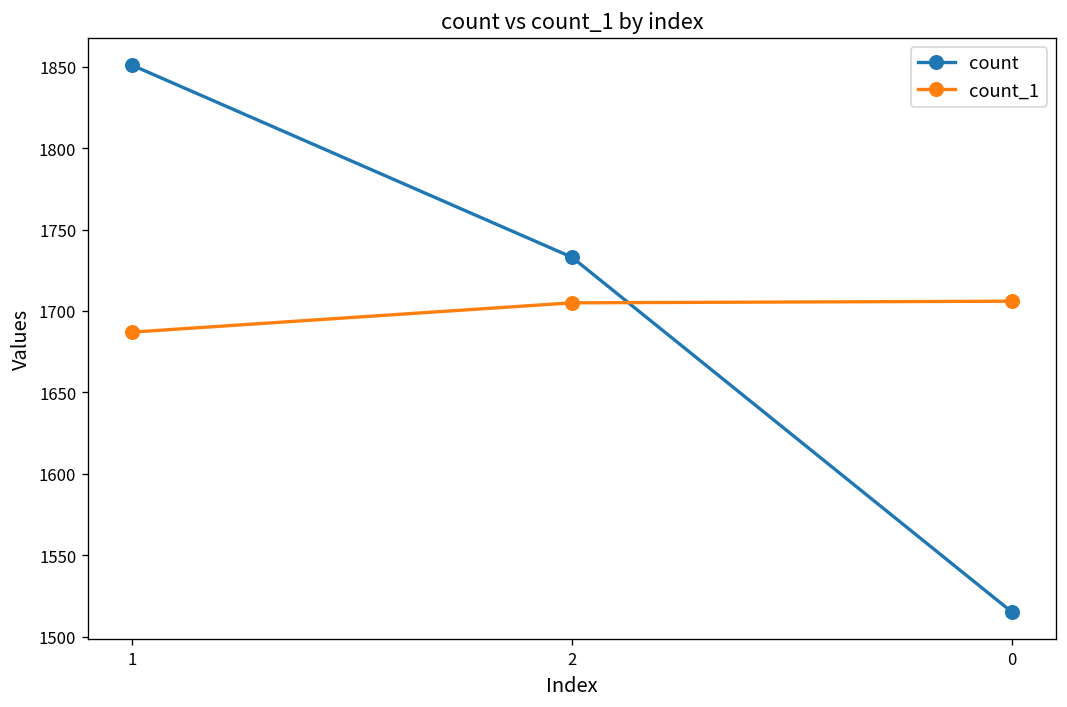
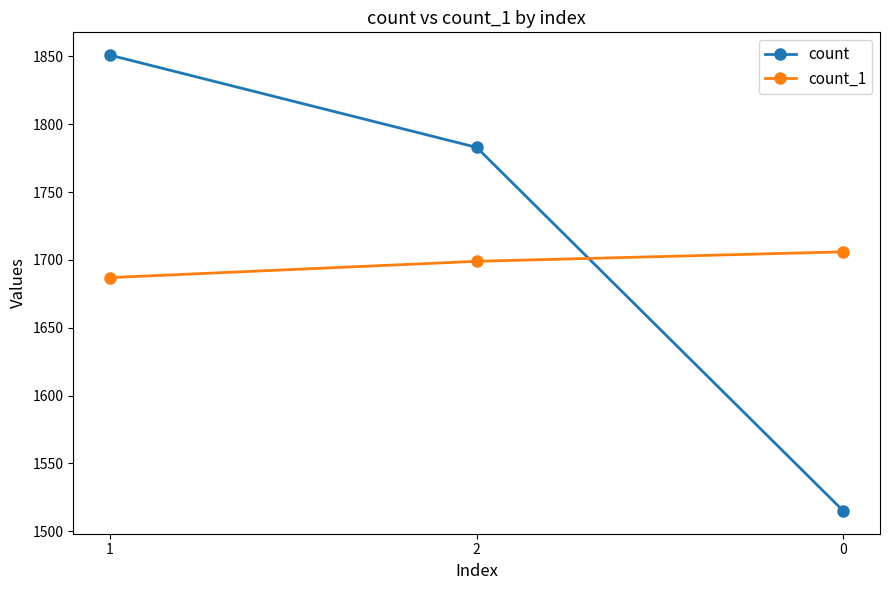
count, 2: 1733 -> 1783
count_1, 2: 1705 -> 1699
